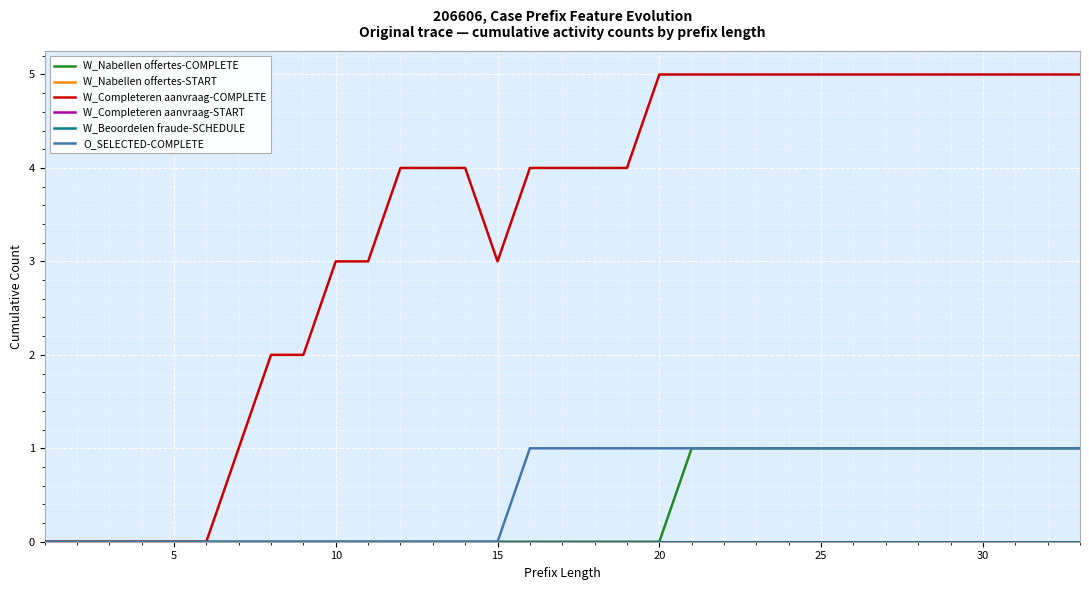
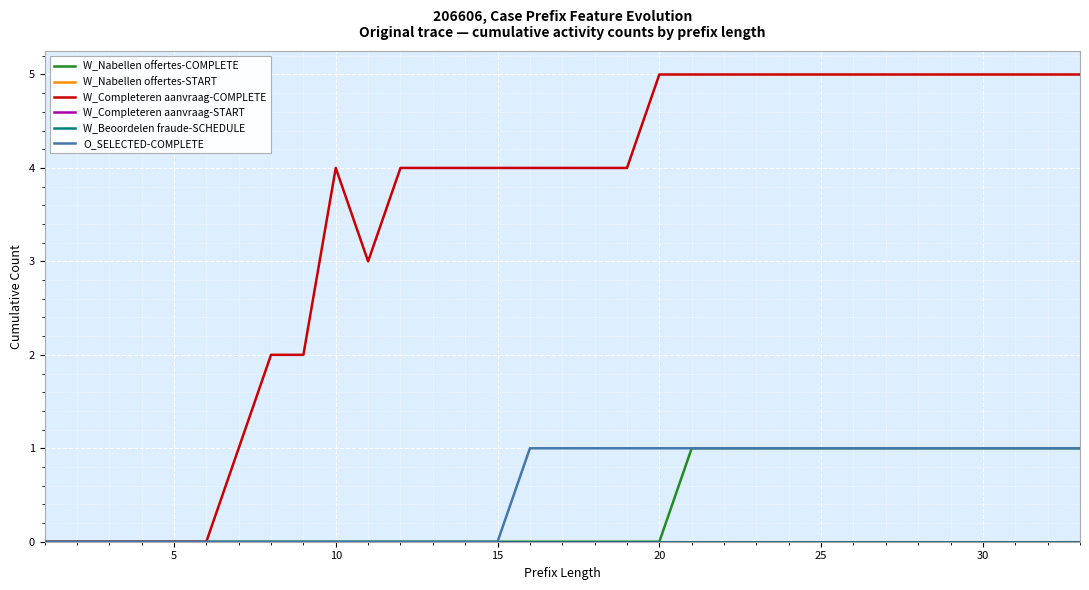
W_Completeren aanvraag-COMPLETE, 10: 3 -> 4
W_Completeren aanvraag-COMPLETE, 15: 3 -> 4
